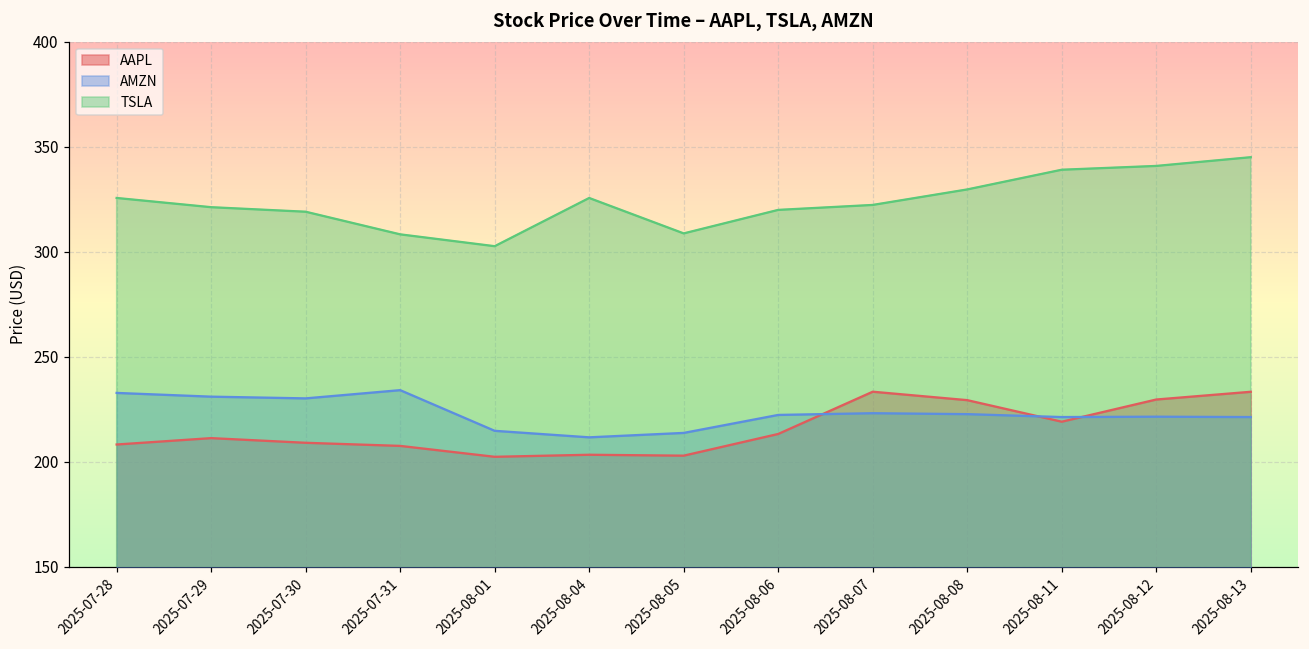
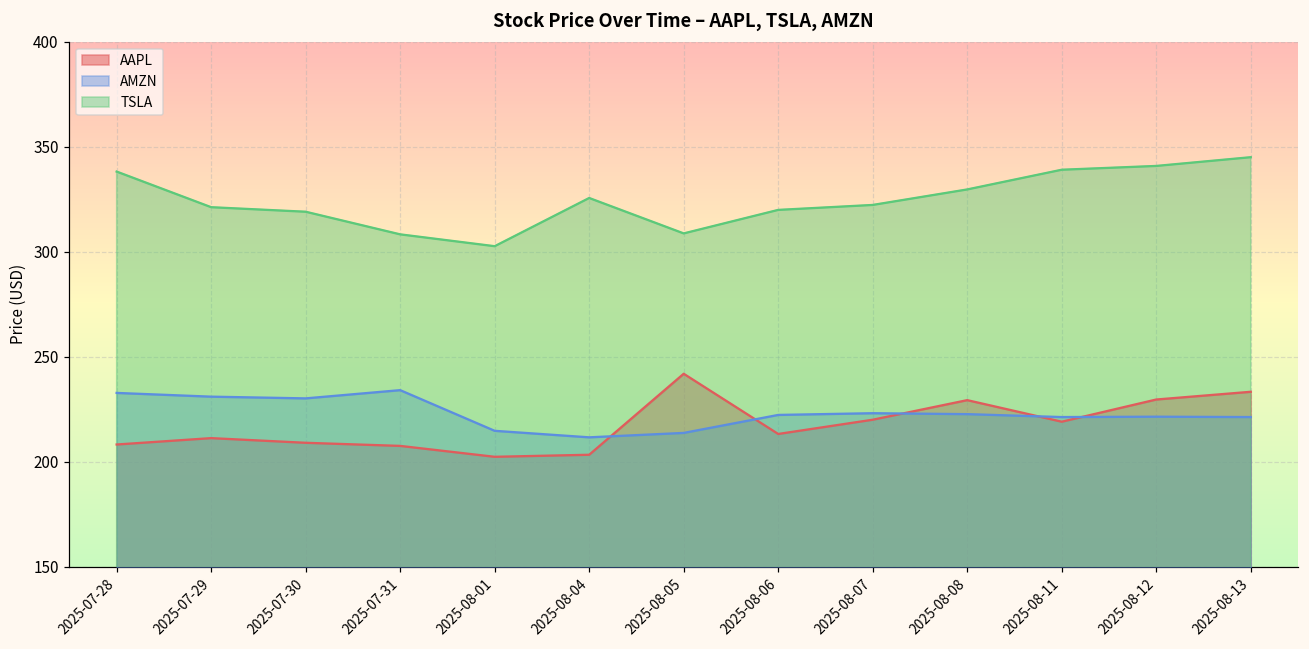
TSLA, 2025-07-28: 326 -> 338
AAPL, 2025-08-05: 203 -> 242
AAPL, 2025-08-07: 233 -> 220
